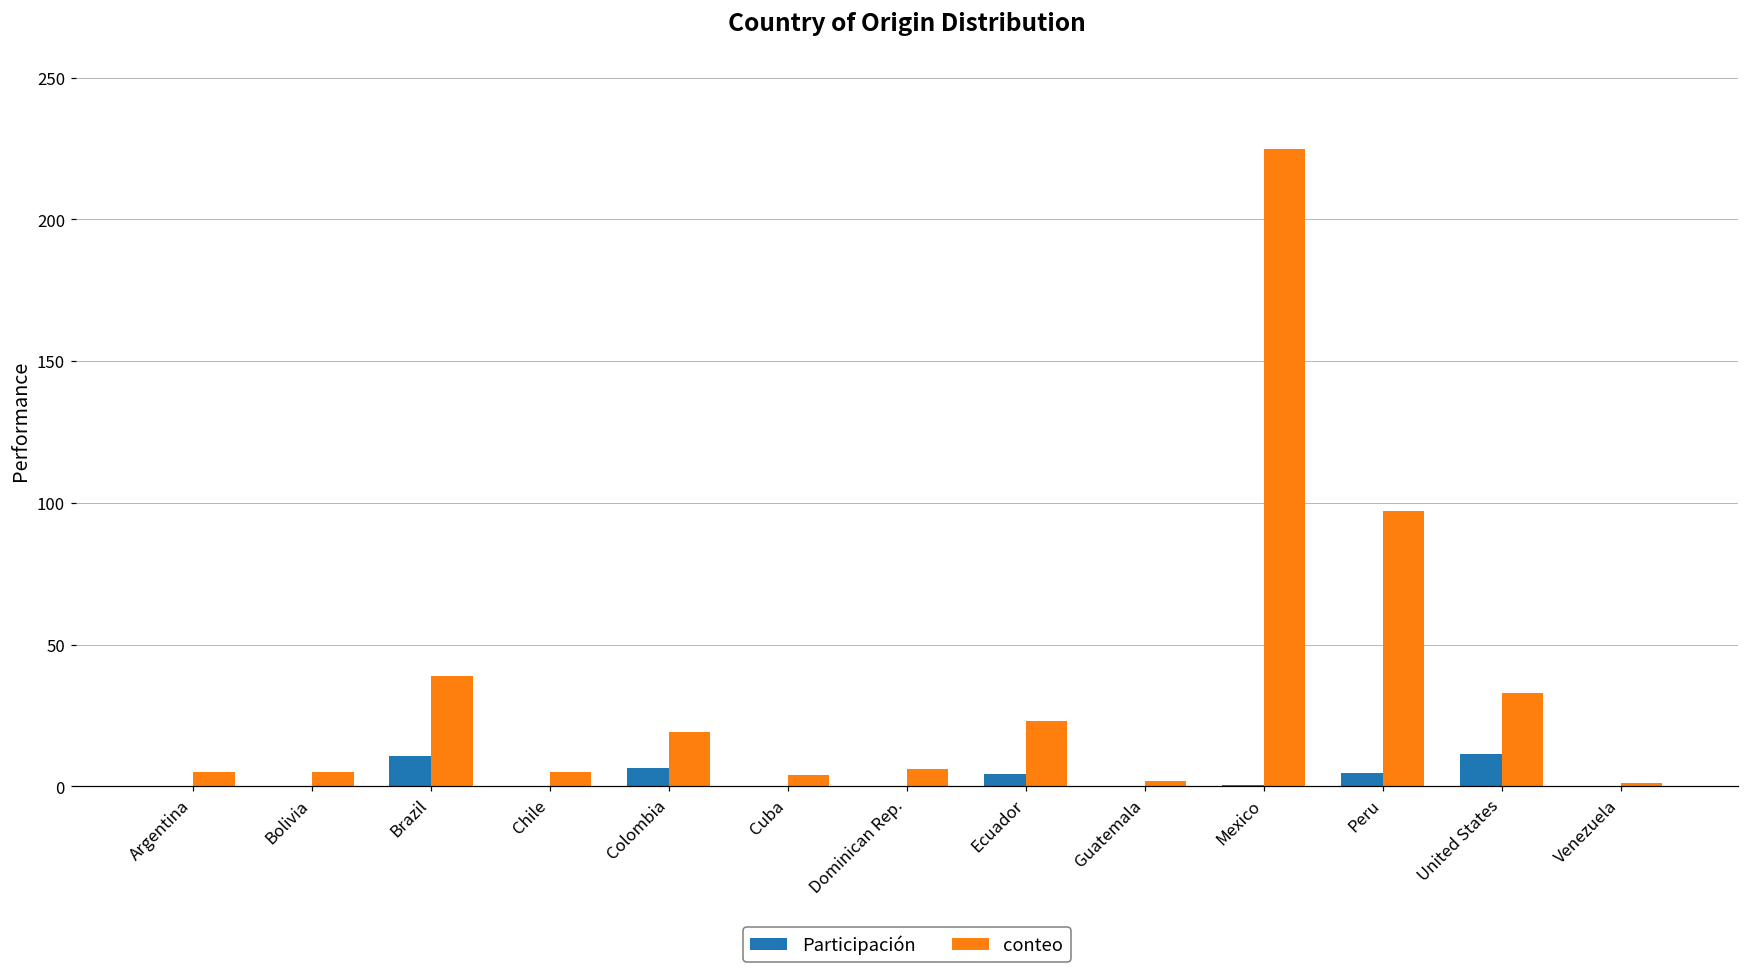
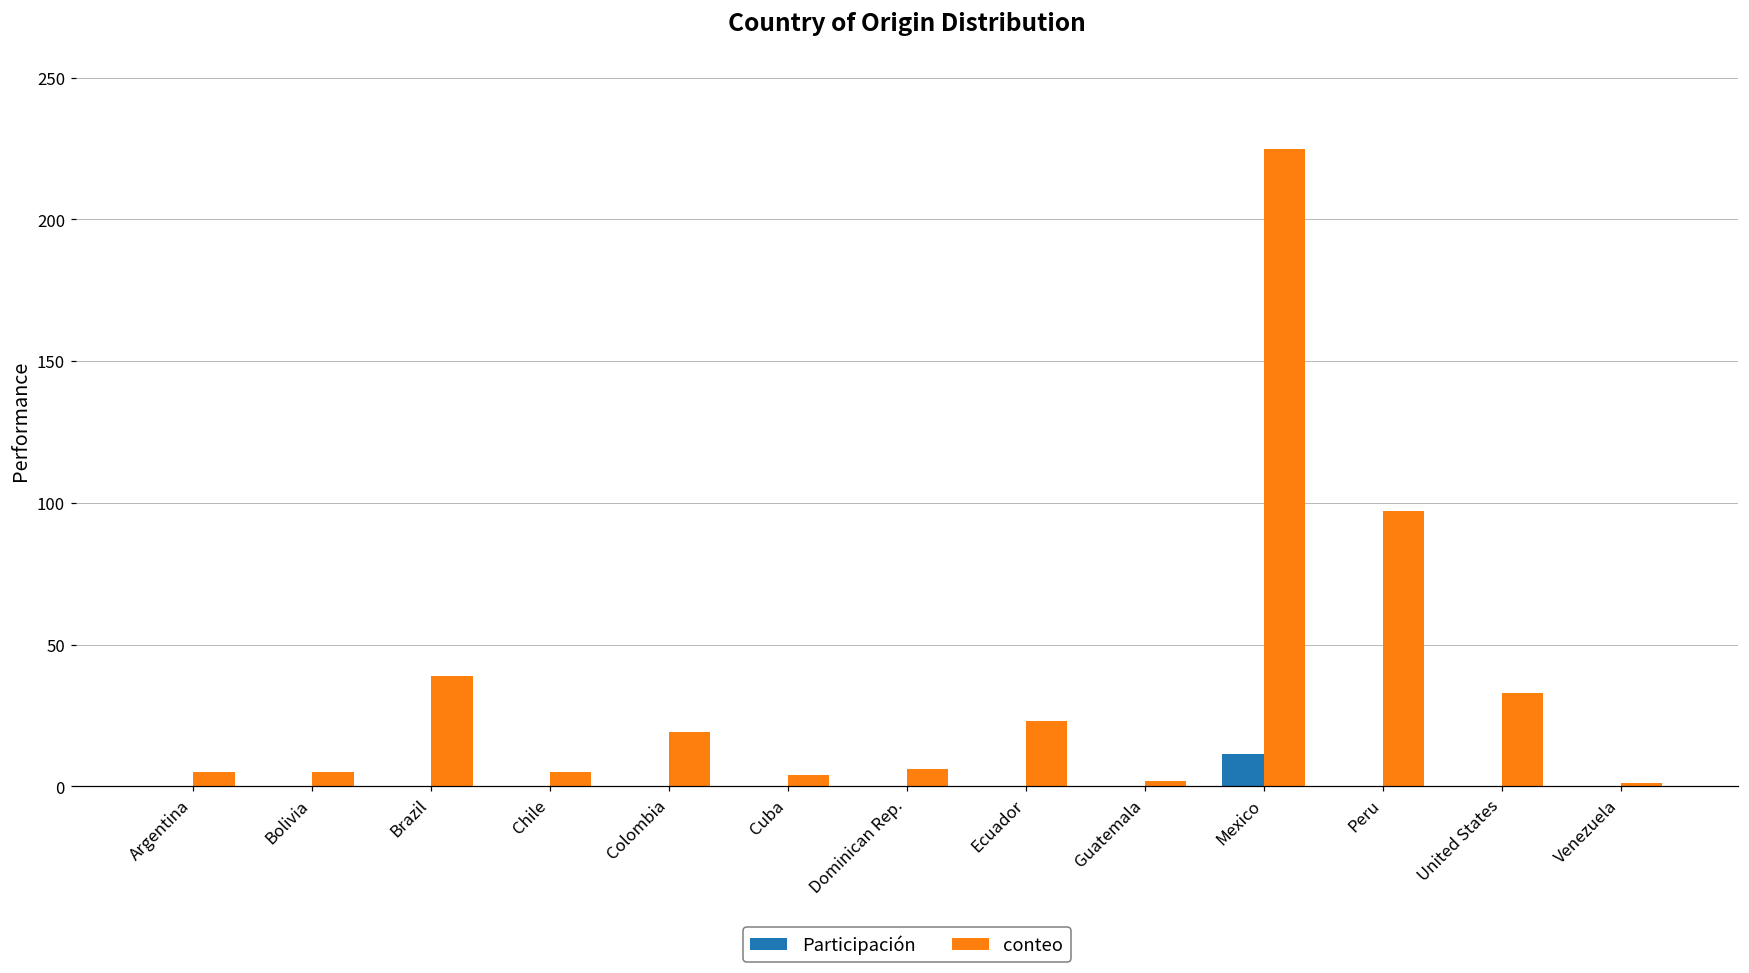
Participación, Brazil: 11 -> 0
Participación, Colombia: 6 -> 0
Participación, Ecuador: 4 -> 0
Participación, Mexico: 0 -> 11
Participación, Peru: 5 -> 0
Participación, United States: 11 -> 0
